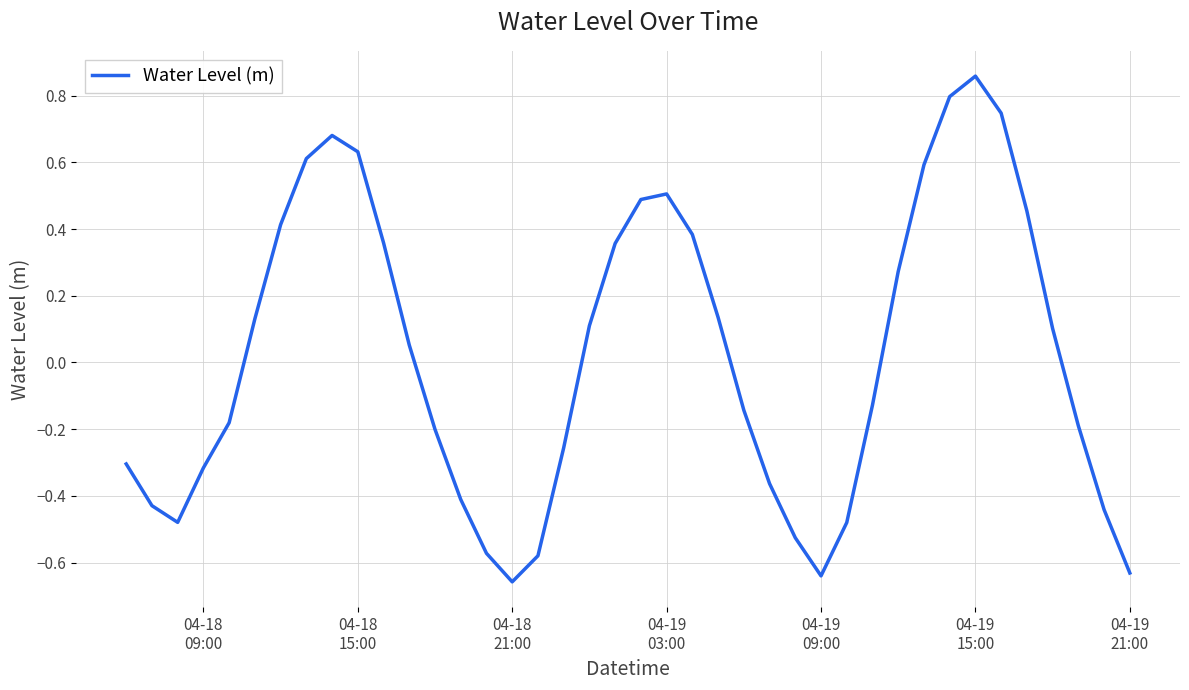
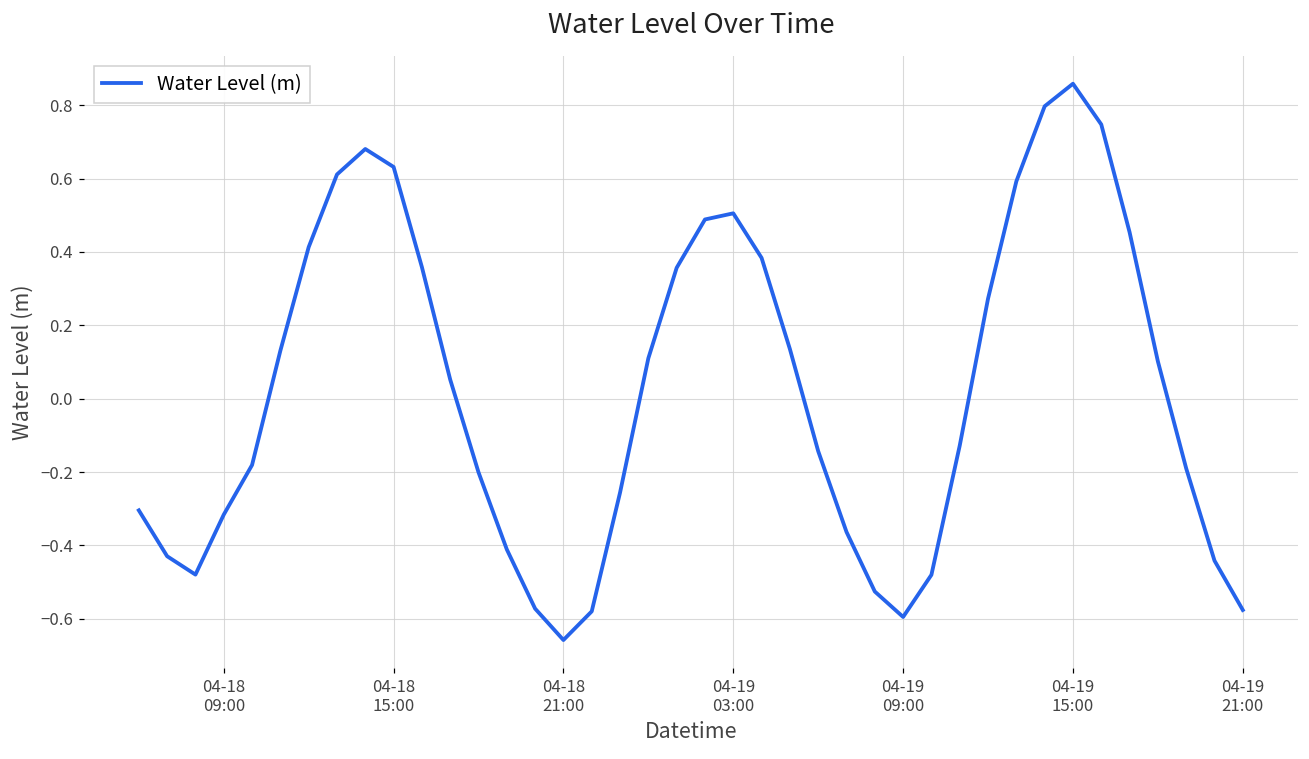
04-19 09:00: -0.64 -> -0.60
04-19 21:00: -0.63 -> -0.58
